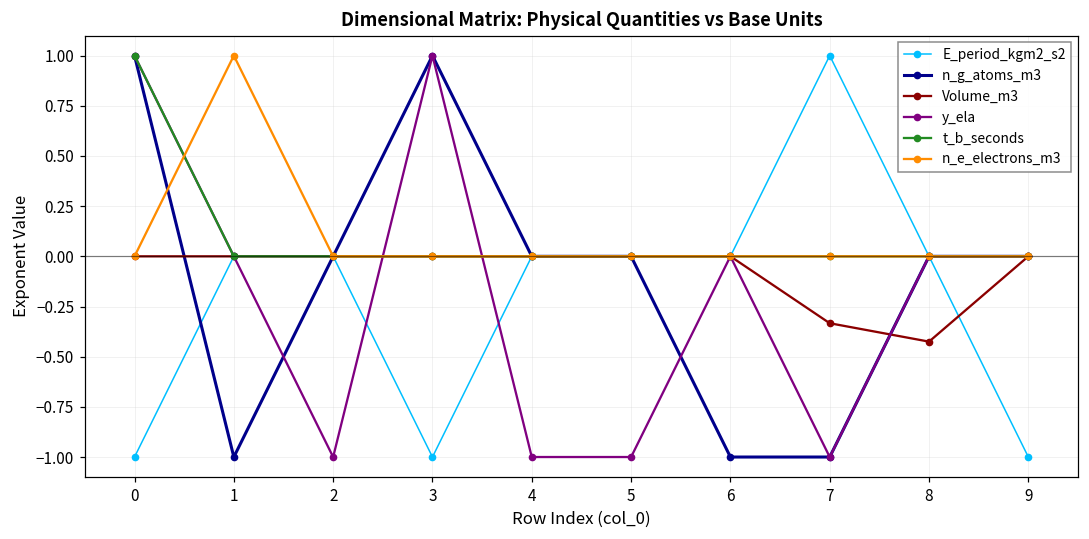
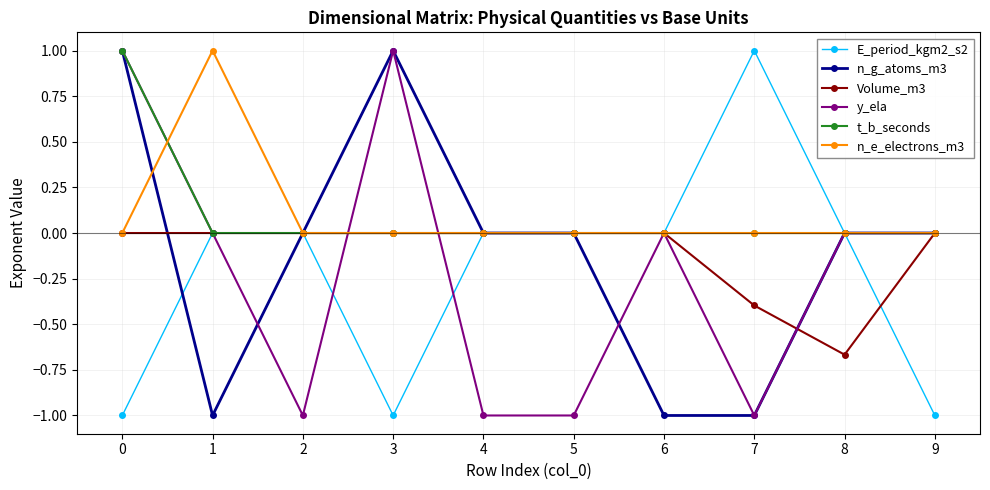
Volume_m3, 7: -0.33 -> -0.40
Volume_m3, 8: -0.43 -> -0.67
